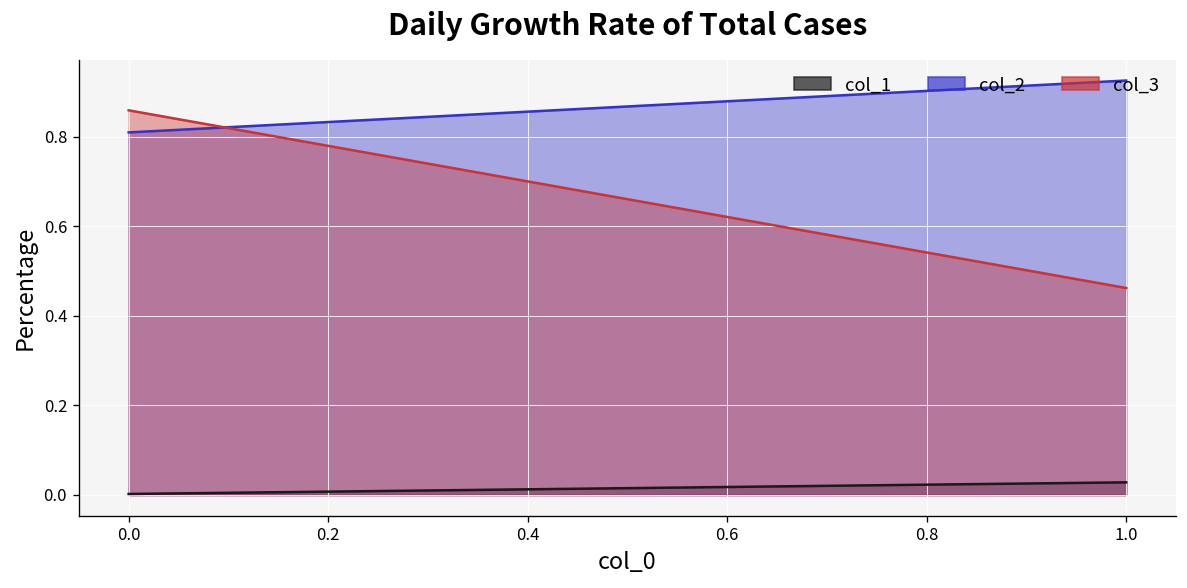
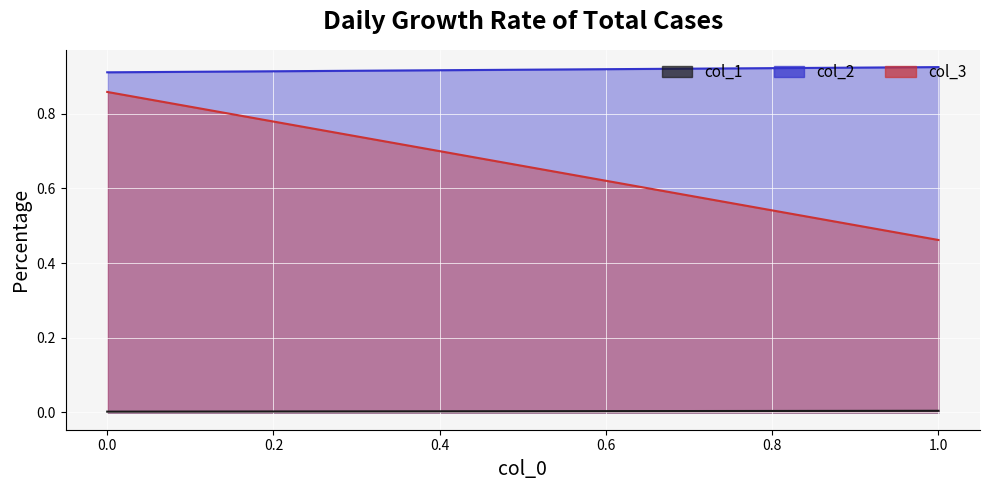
col_2, 0.0: 0.81 -> 0.91
col_1, 1.0: 0.03 -> 0.00
